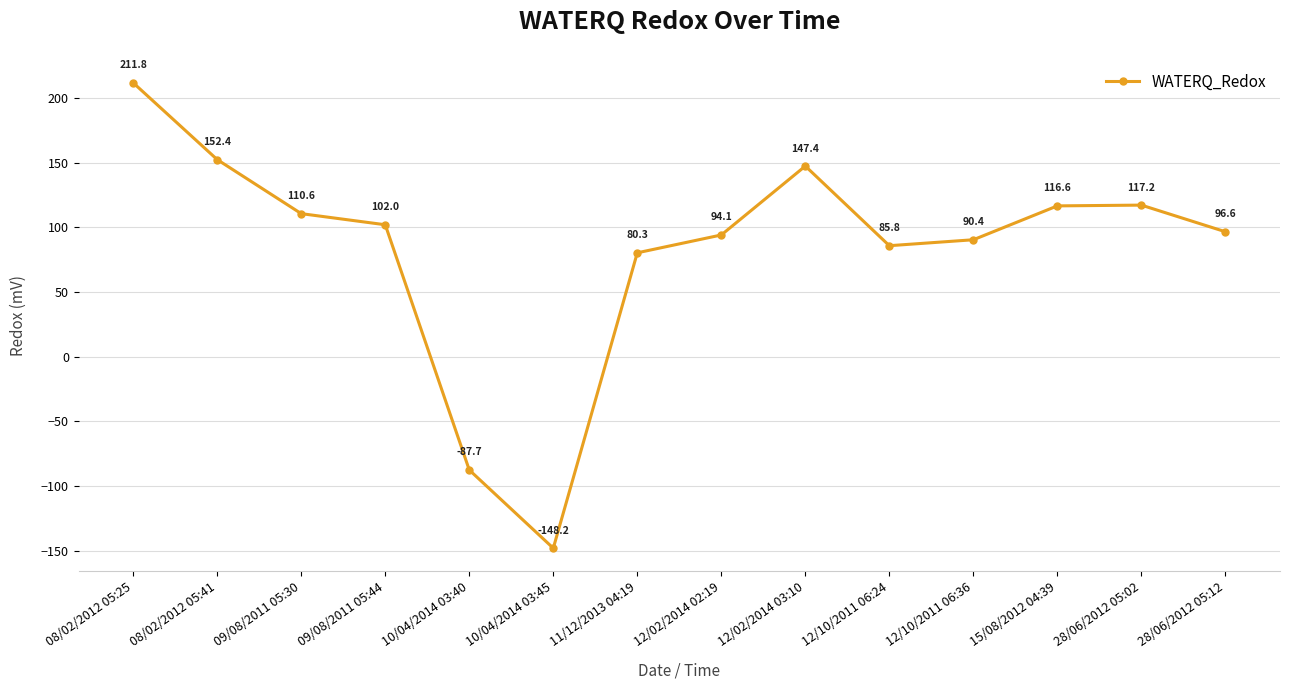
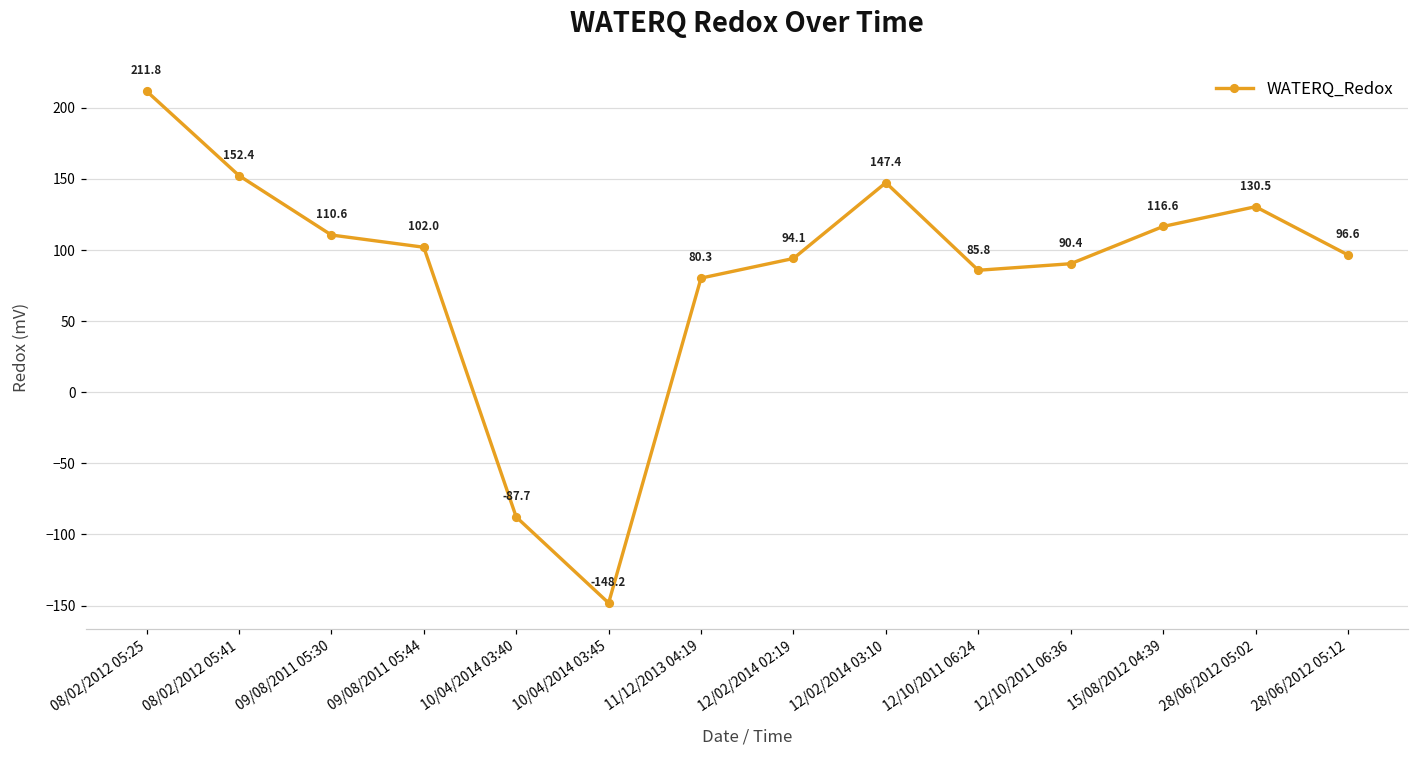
28/06/2012 05:02: 117.2 -> 130.5
